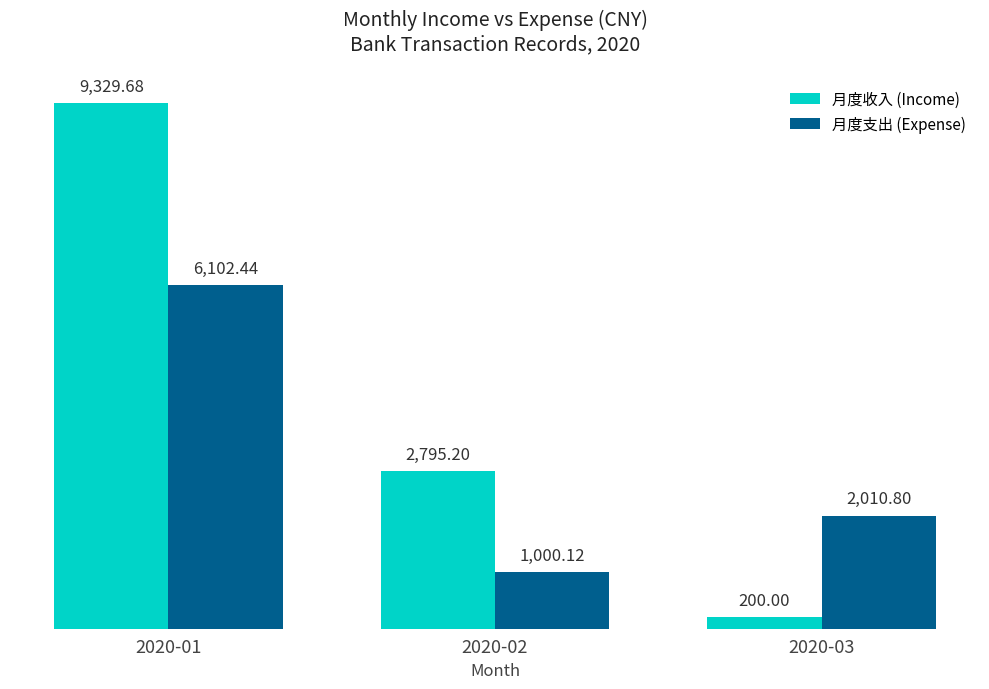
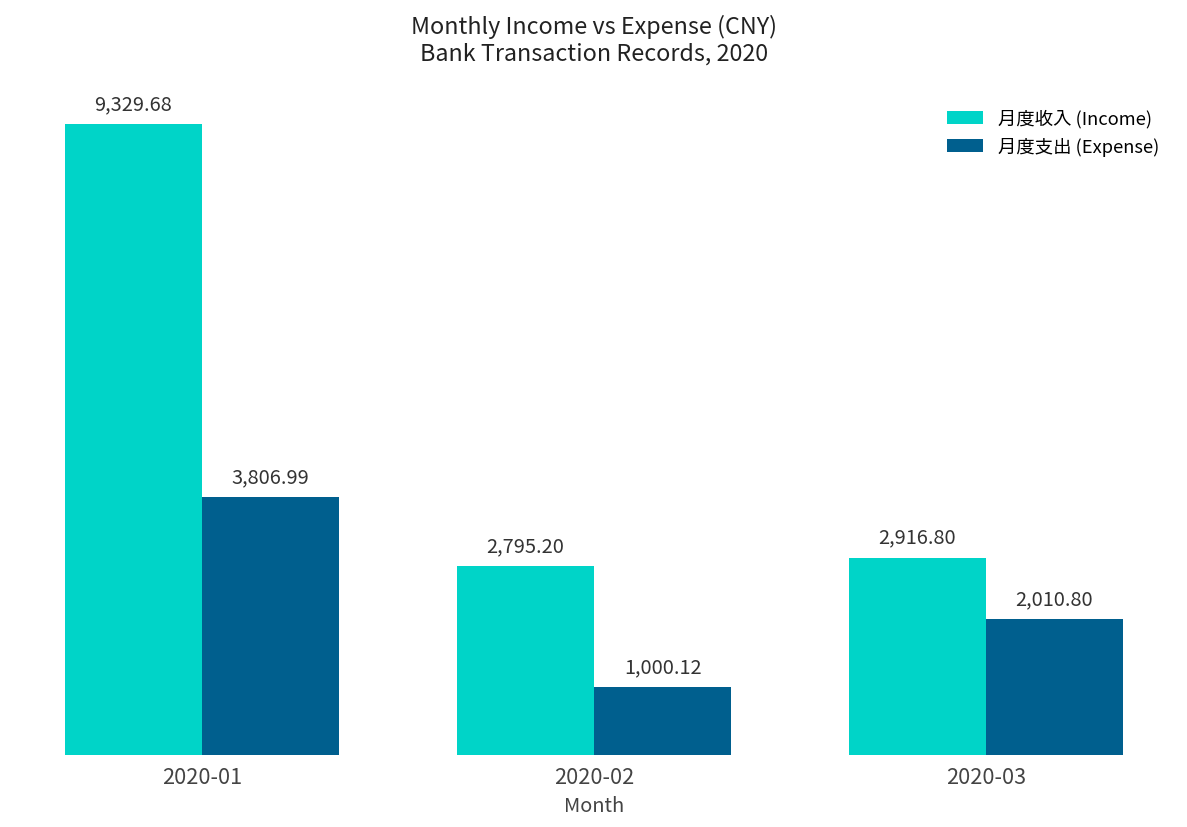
月度支出 (Expense), 2020-01: 6,102.44 -> 3,806.99
月度收入 (Income), 2020-03: 200.00 -> 2,916.80
